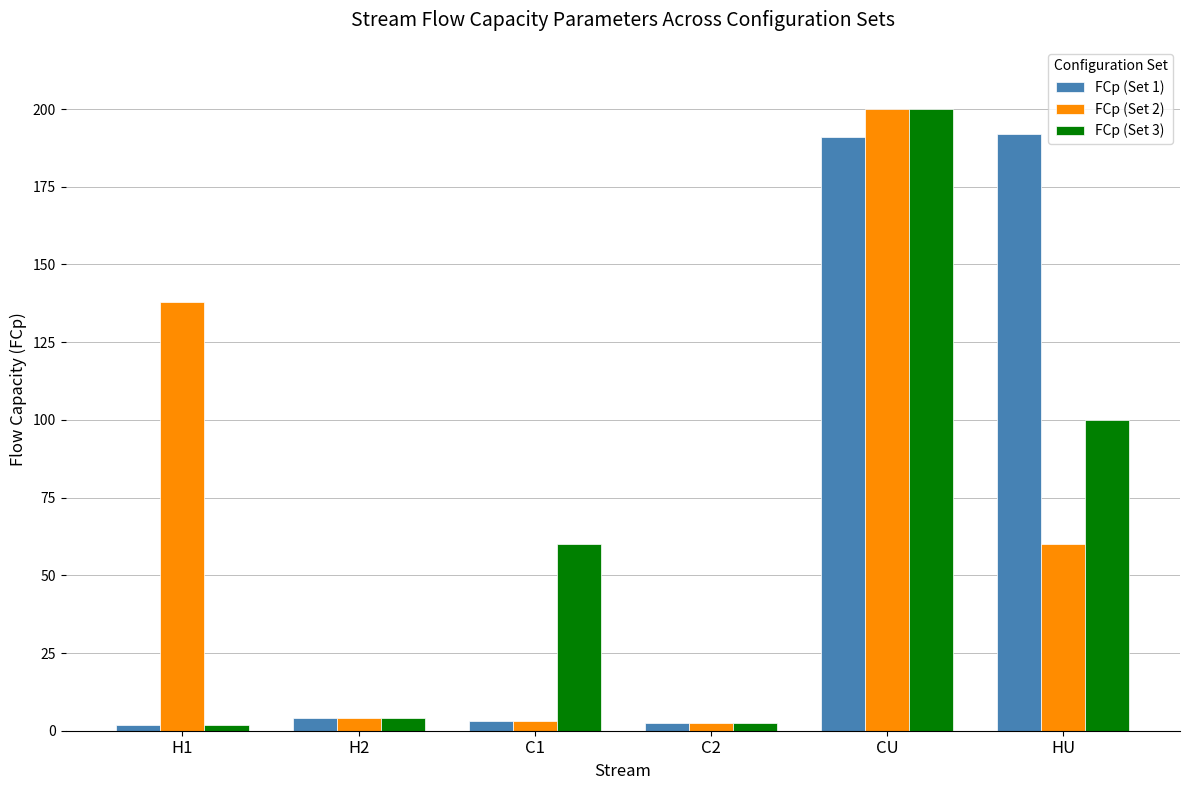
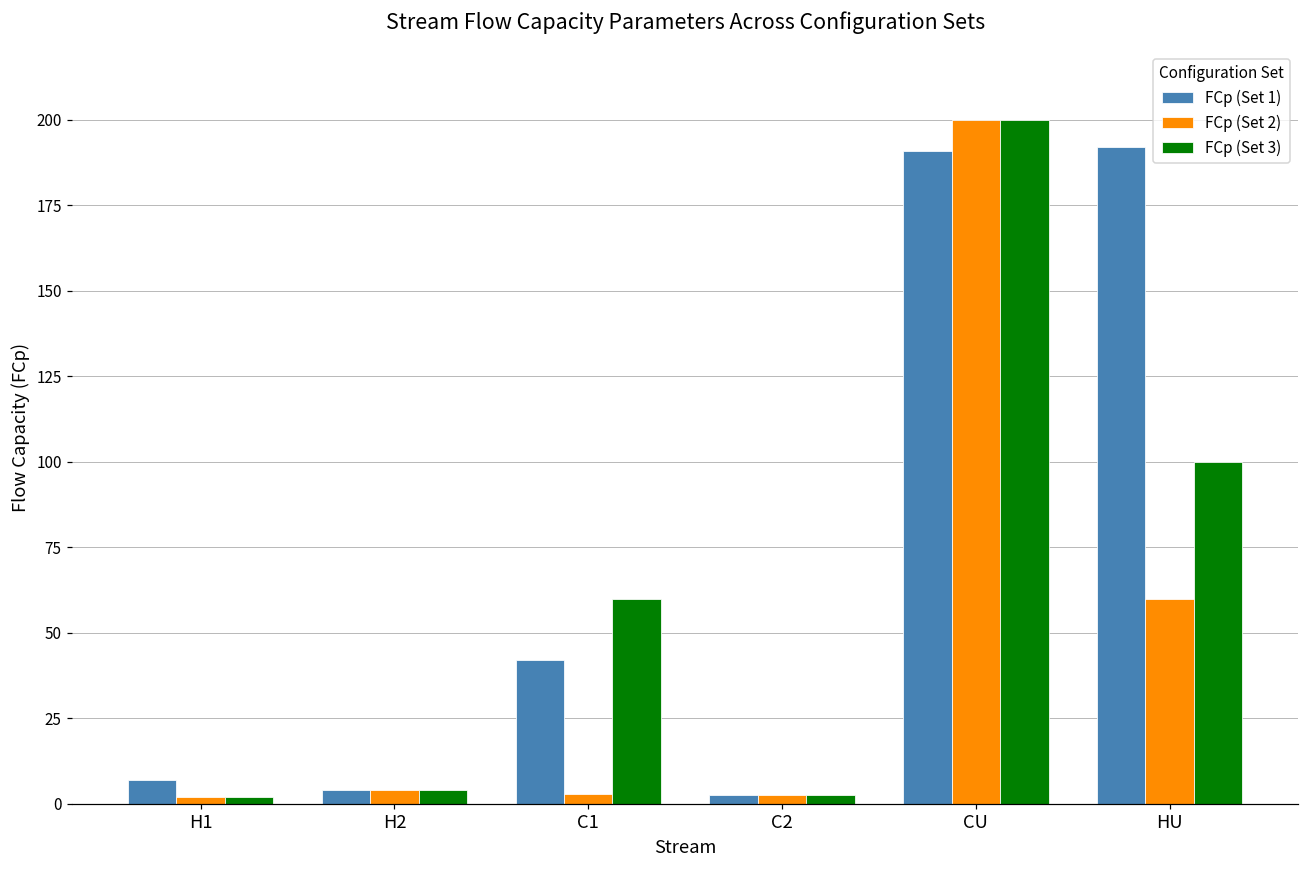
FCp (Set 1), H1: 2 -> 7
FCp (Set 2), H1: 138 -> 2
FCp (Set 1), C1: 3 -> 42
